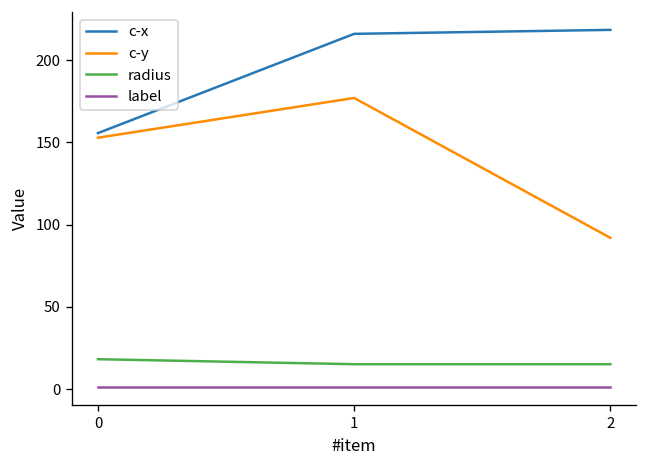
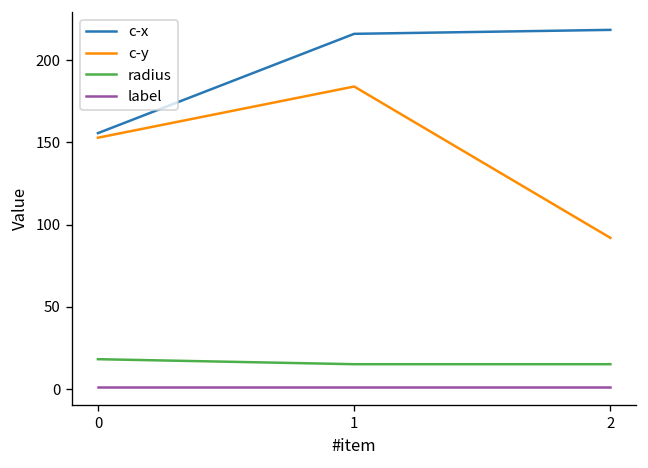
c-y, 1: 177 -> 184
